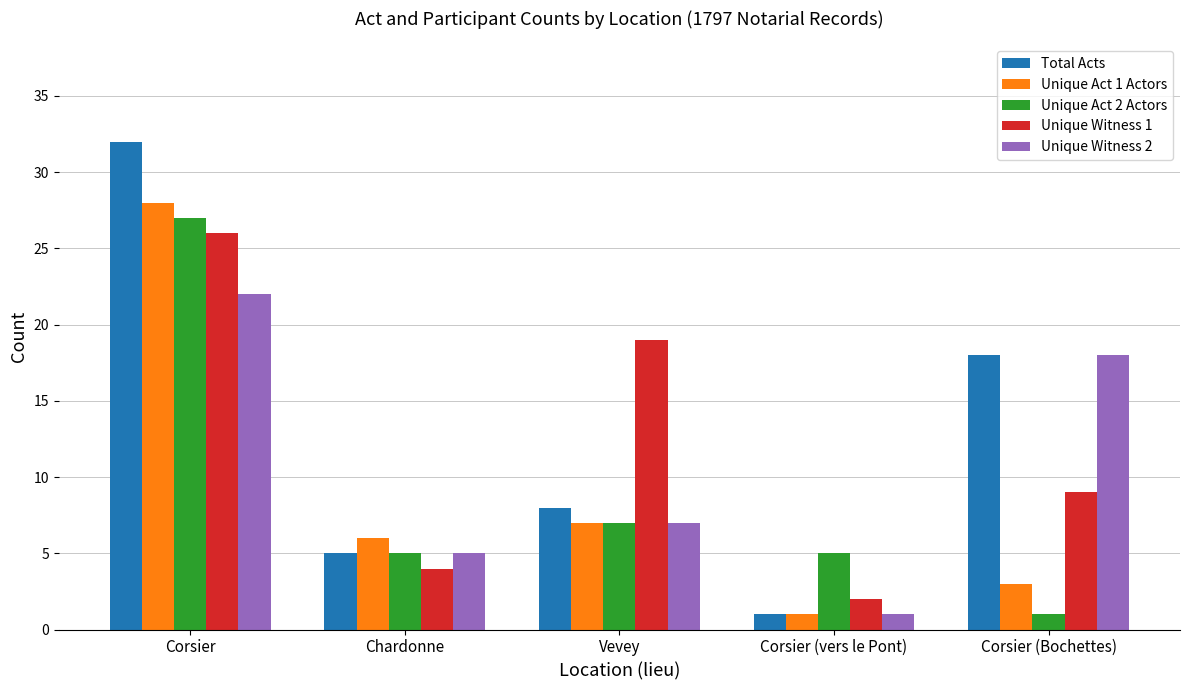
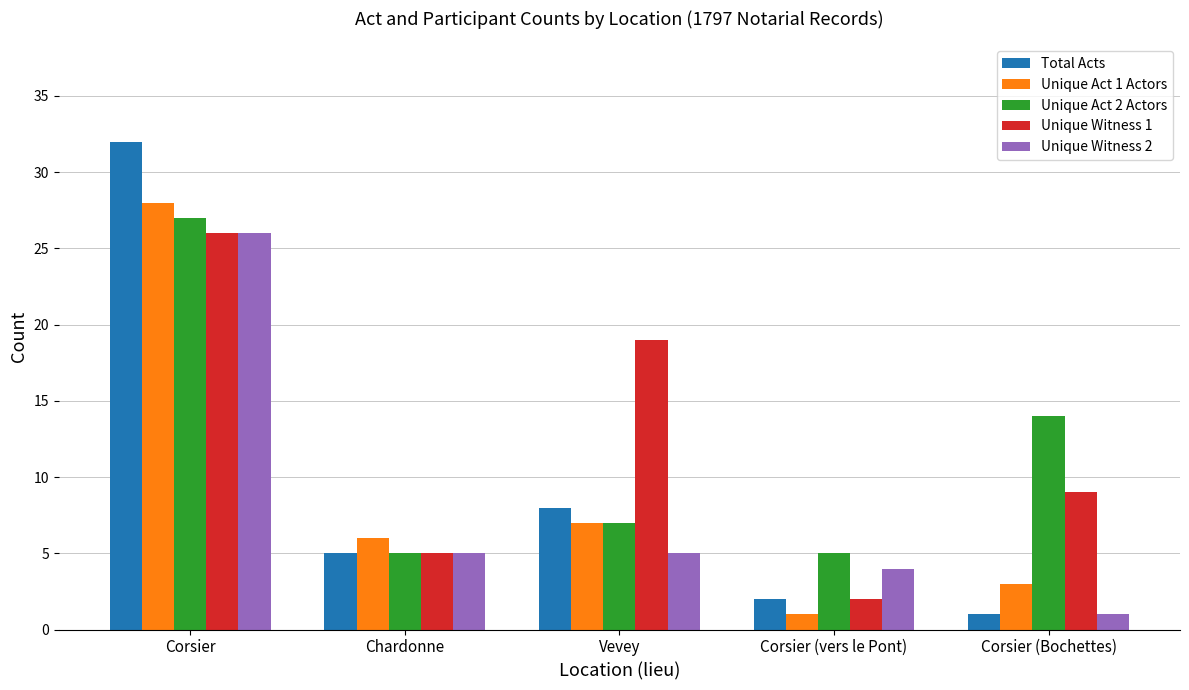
Unique Witness 2, Corsier: 22 -> 26
Unique Witness 1, Chardonne: 4 -> 5
Unique Witness 2, Vevey: 7 -> 5
Total Acts, Corsier (vers le Pont): 1 -> 2
Unique Witness 2, Corsier (vers le Pont): 1 -> 4
Total Acts, Corsier (Bochettes): 18 -> 1
Unique Act 2 Actors, Corsier (Bochettes): 1 -> 14
Unique Witness 2, Corsier (Bochettes): 18 -> 1
